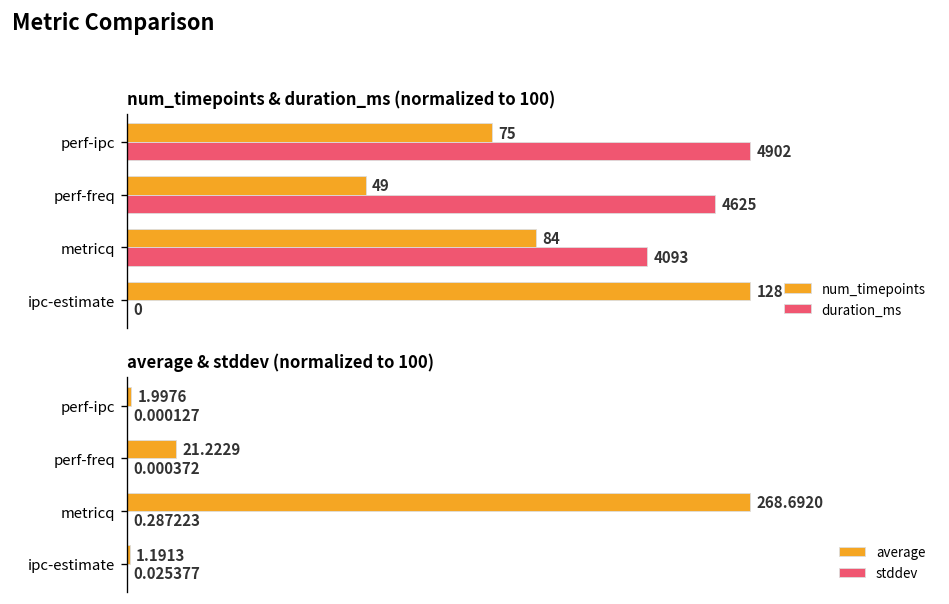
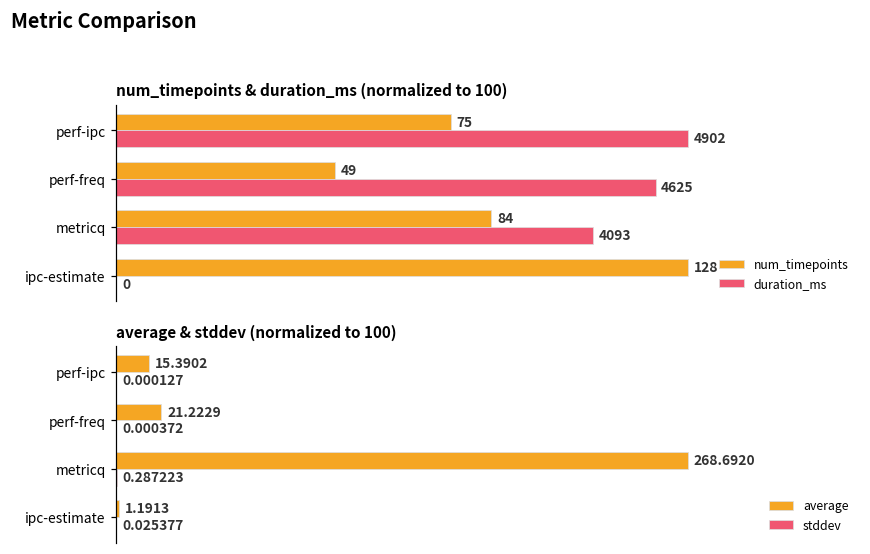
average & stddev (normalized to 100), average, perf-ipc: 1.9976 -> 15.3902
